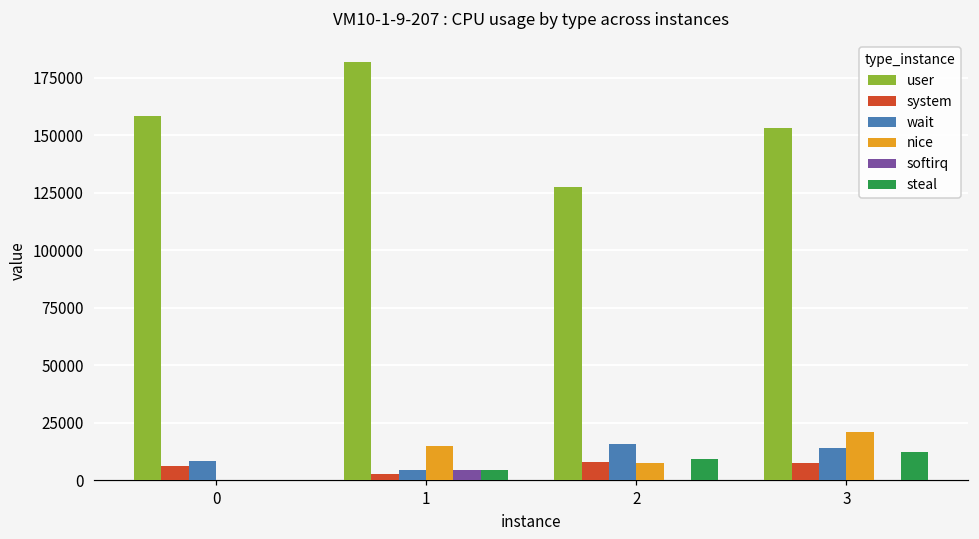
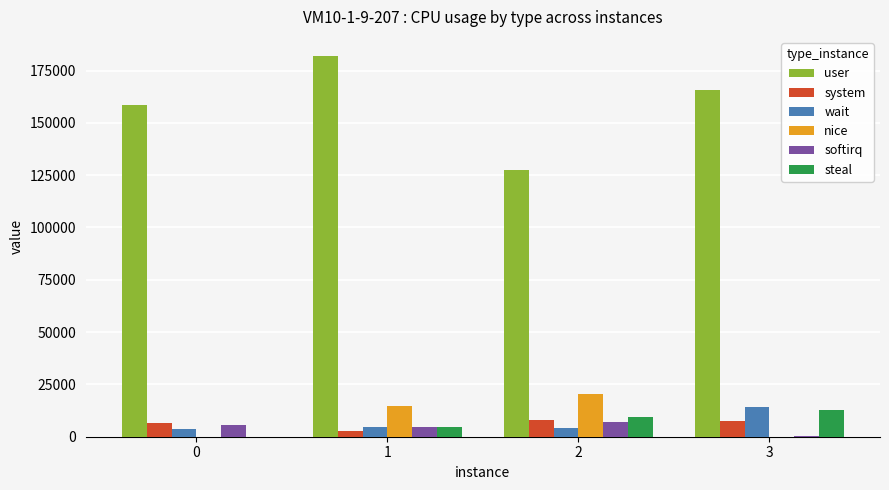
wait, 0: 8000 -> 3000
softirq, 0: 0 -> 6000
wait, 2: 16000 -> 4000
nice, 2: 8000 -> 21000
softirq, 2: 0 -> 7000
user, 3: 153000 -> 166000
nice, 3: 21000 -> 0
